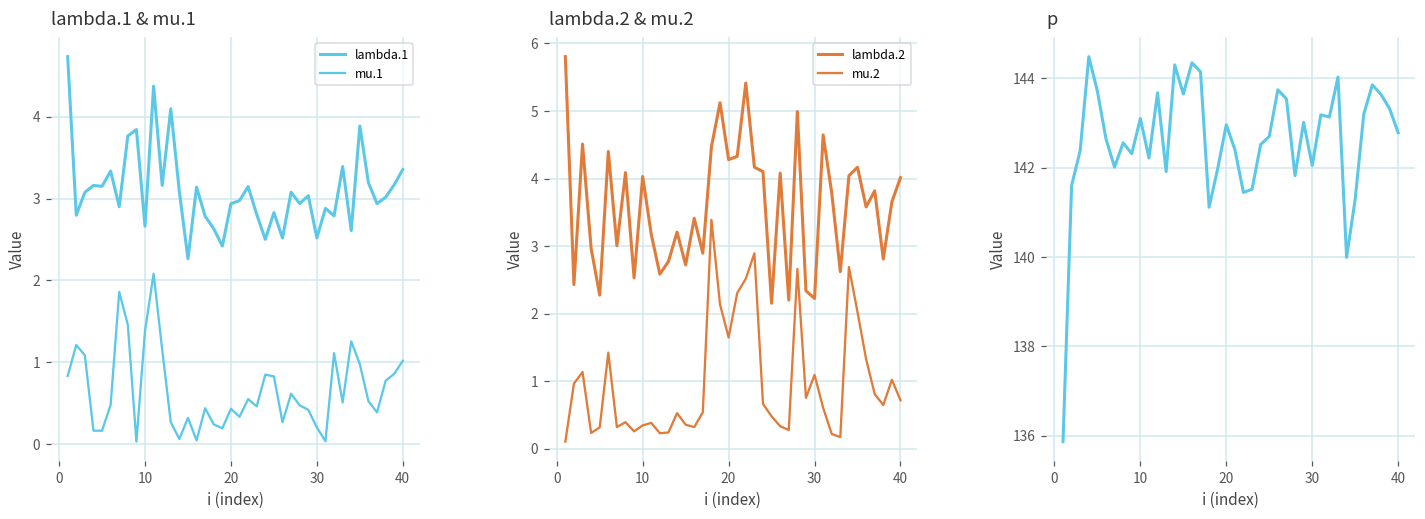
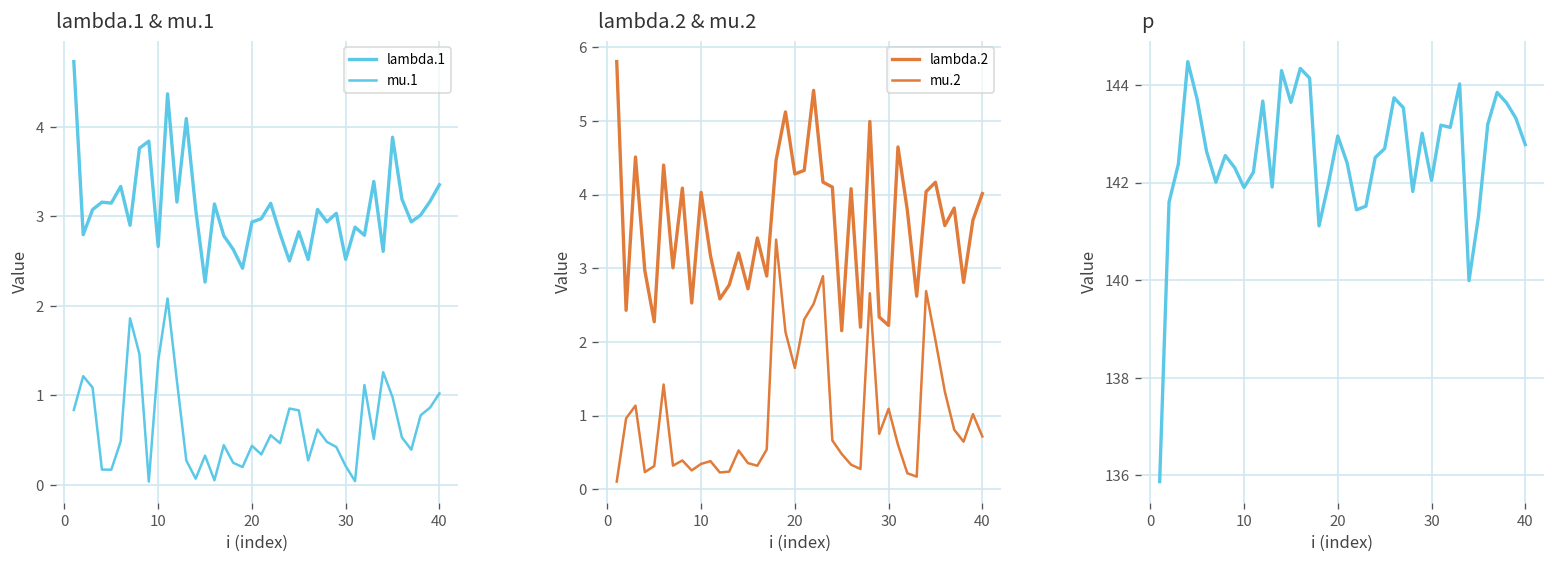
p, 10: 143.1 -> 141.9
